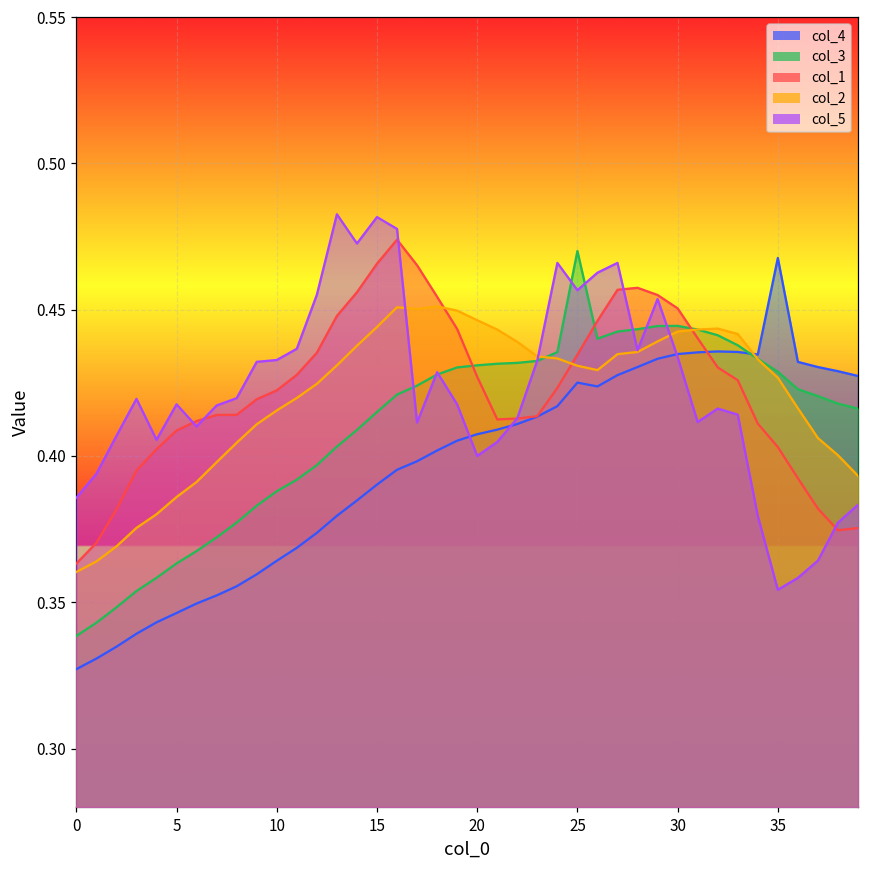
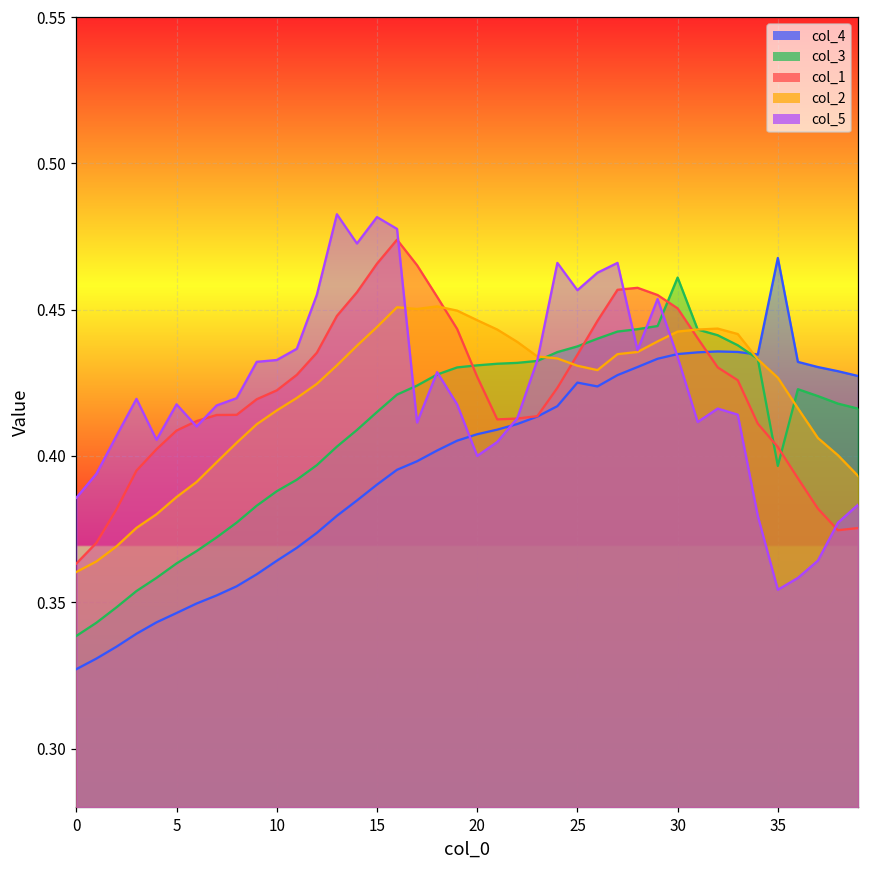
col_3, 25: 0.470 -> 0.437
col_3, 30: 0.444 -> 0.461
col_3, 35: 0.429 -> 0.397
